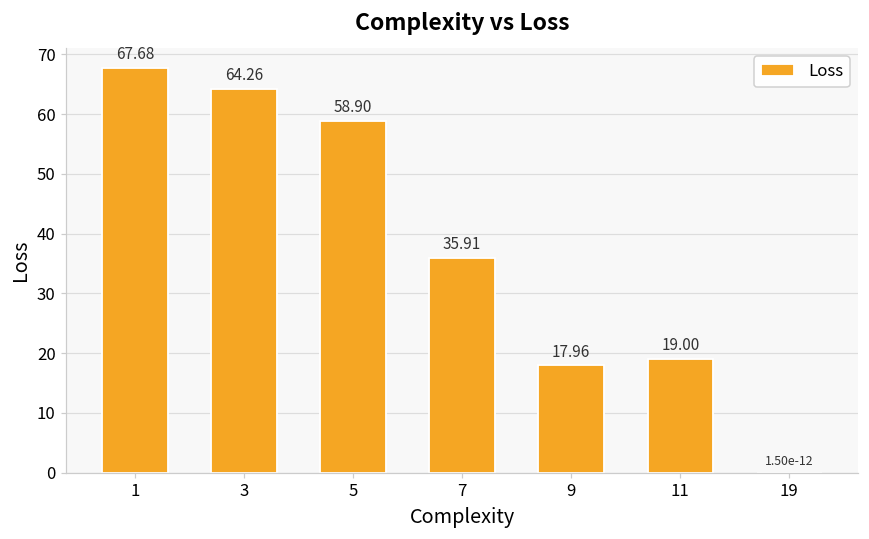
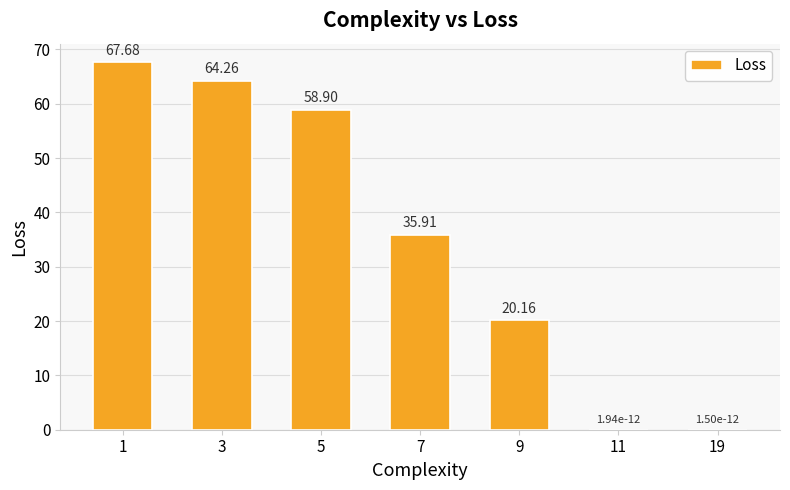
9: 17.96 -> 20.16
11: 19.00 -> 1.94e-12
